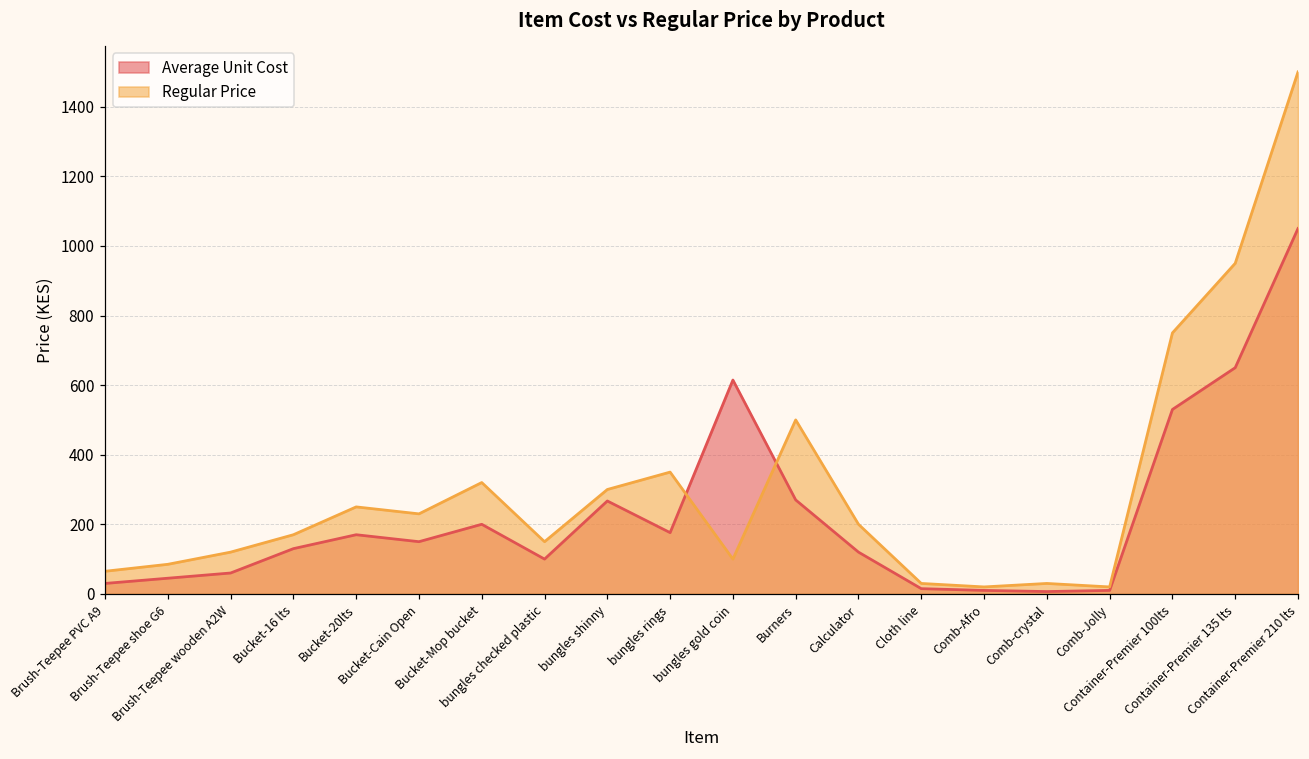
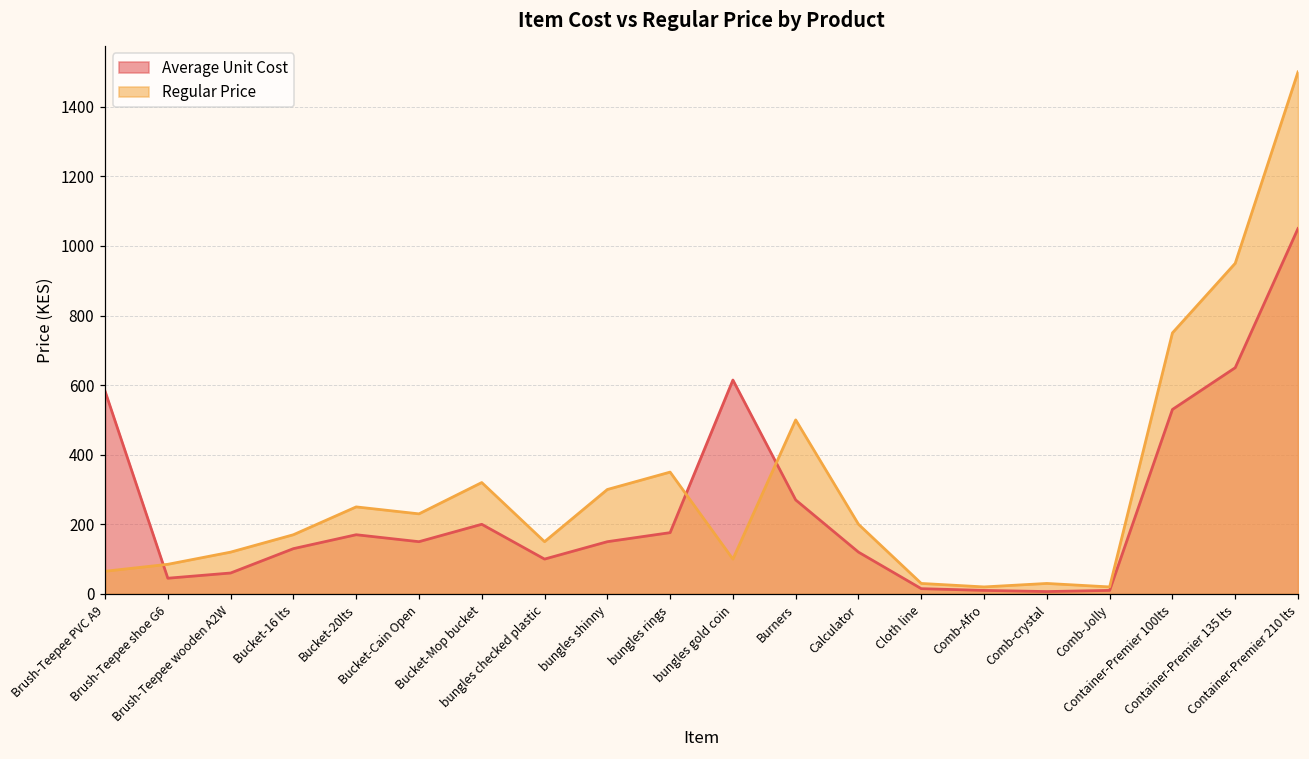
Average Unit Cost, Brush-Teepee PVC A9: 30 -> 580
Average Unit Cost, bungles shinny: 270 -> 150
